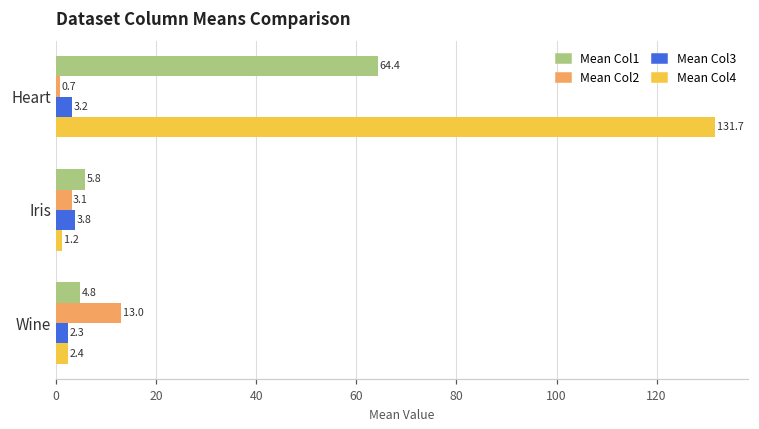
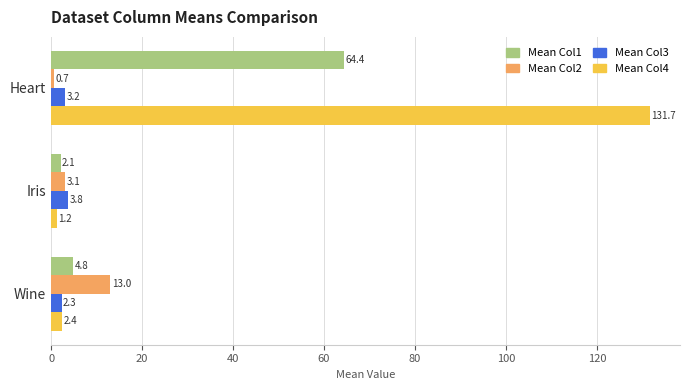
Mean Col1, Iris: 5.8 -> 2.1
